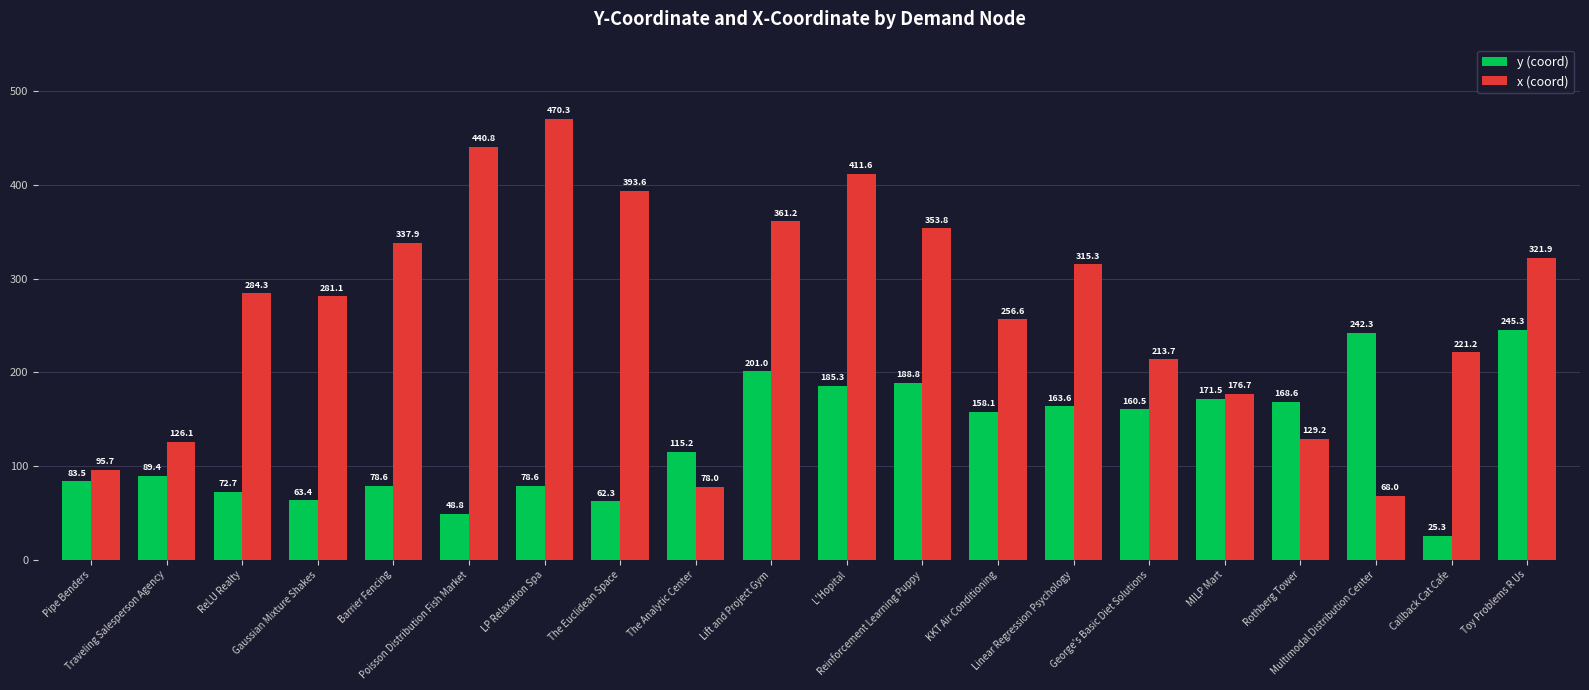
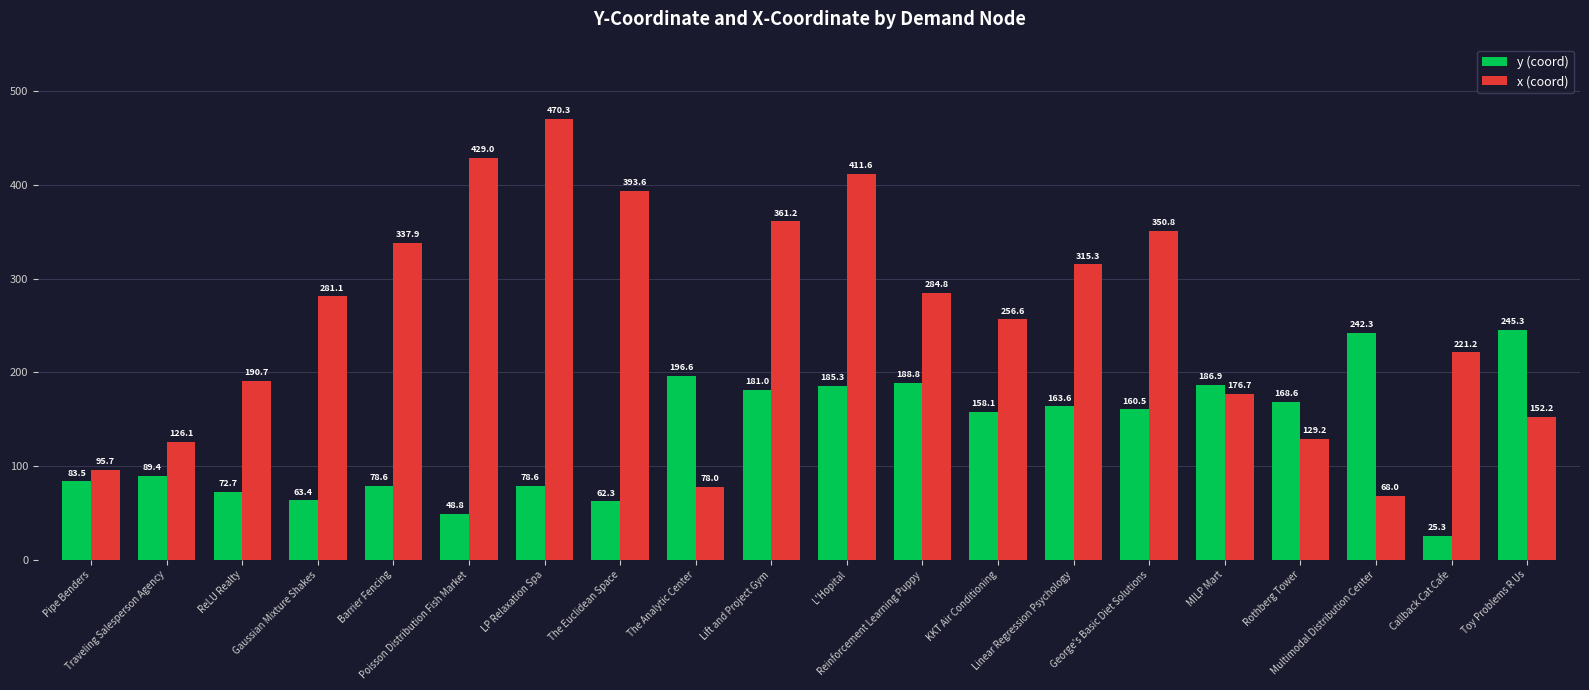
x (coord), ReLU Realty: 284.3 -> 190.7
x (coord), Poisson Distribution Fish Market: 440.8 -> 429.0
y (coord), The Analytic Center: 115.2 -> 196.6
y (coord), Lift and Project Gym: 201.0 -> 181.0
x (coord), Reinforcement Learning Puppy: 353.8 -> 284.8
x (coord), George's Basic Diet Solutions: 213.7 -> 350.8
y (coord), MILP Mart: 171.5 -> 186.9
x (coord), Toy Problems R Us: 321.9 -> 152.2
